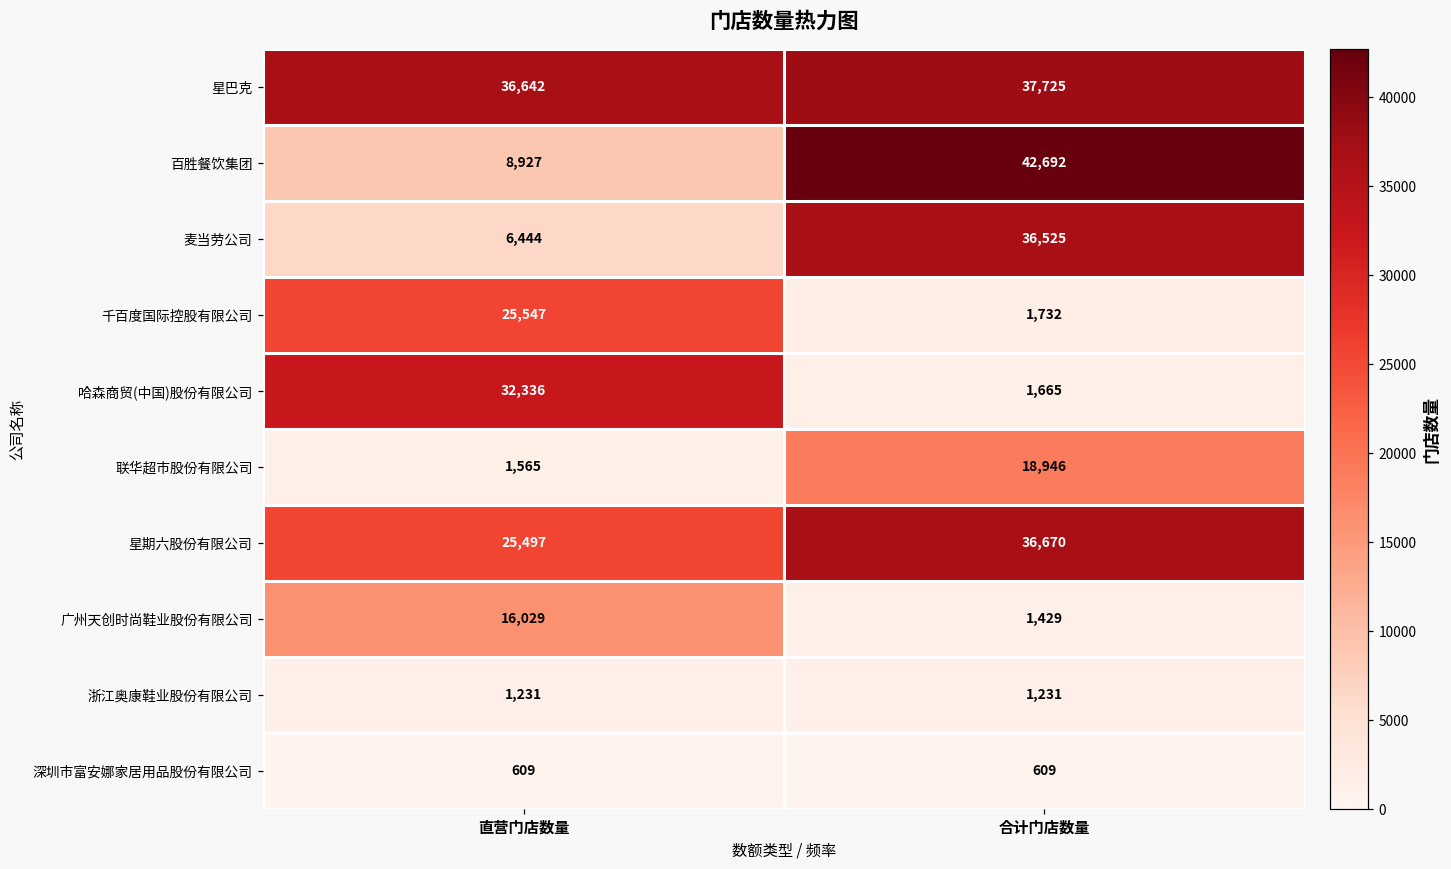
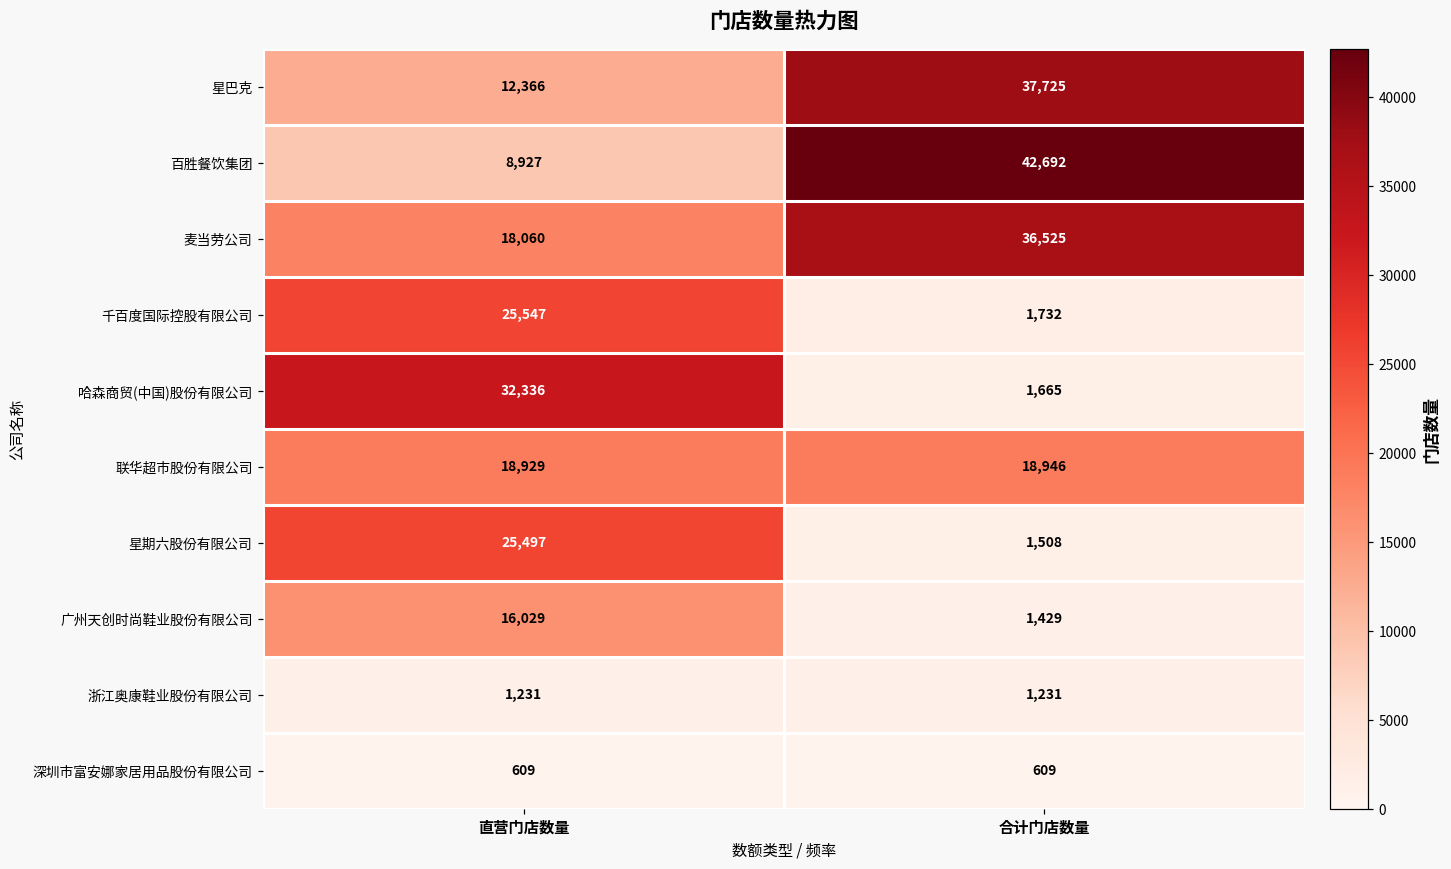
星巴克, 直营门店数量: 36,642 -> 12,366
麦当劳公司, 直营门店数量: 6,444 -> 18,060
联华超市股份有限公司, 直营门店数量: 1,565 -> 18,929
星期六股份有限公司, 合计门店数量: 36,670 -> 1,508
